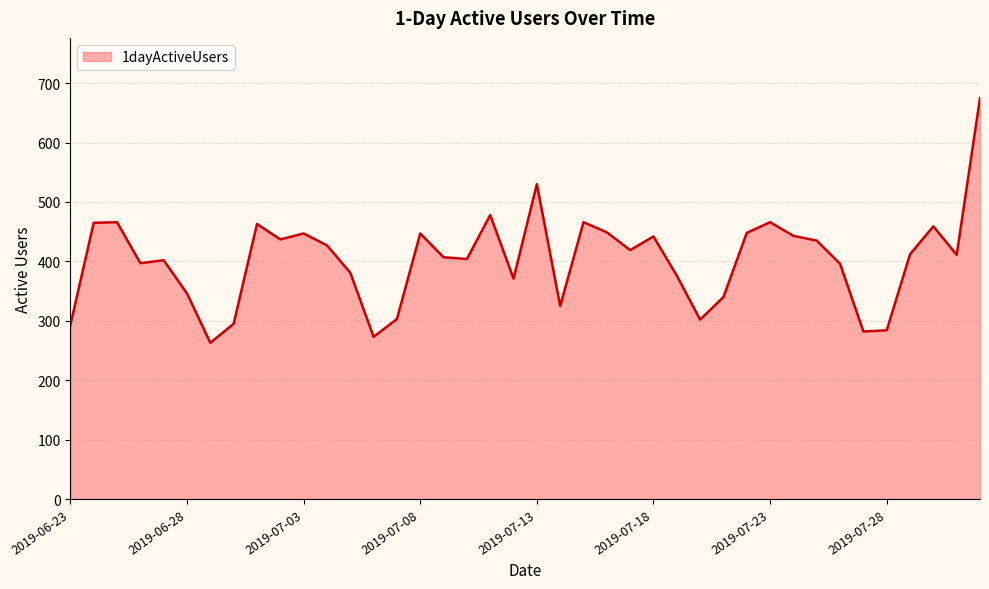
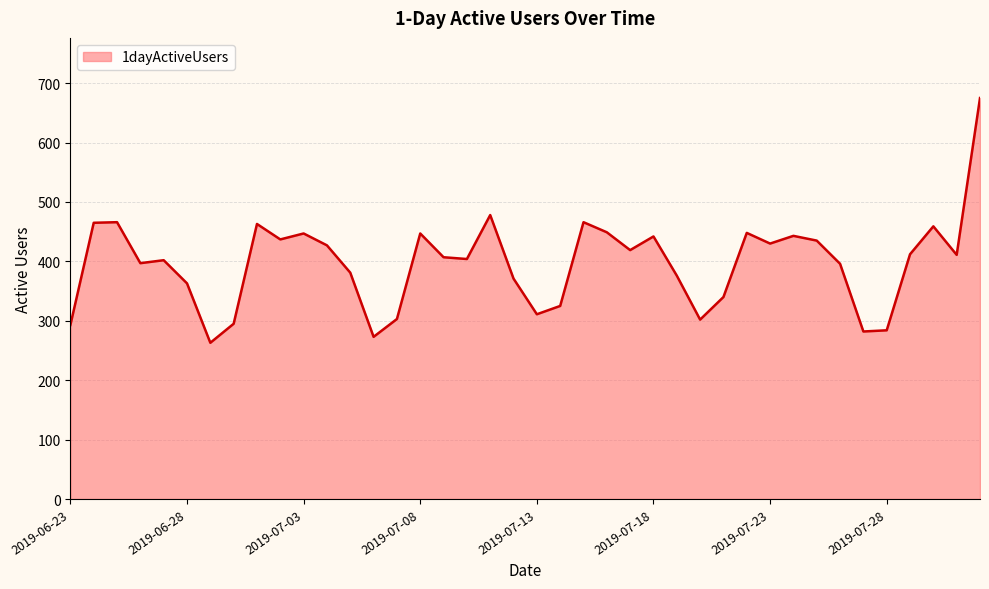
2019-06-28: 350 -> 360
2019-07-13: 530 -> 310
2019-07-23: 470 -> 430
